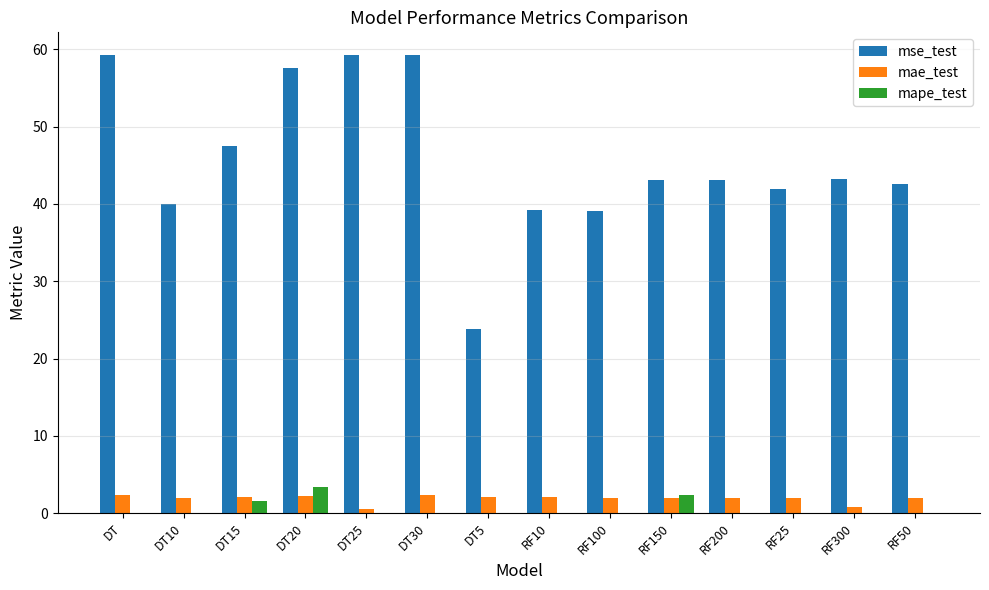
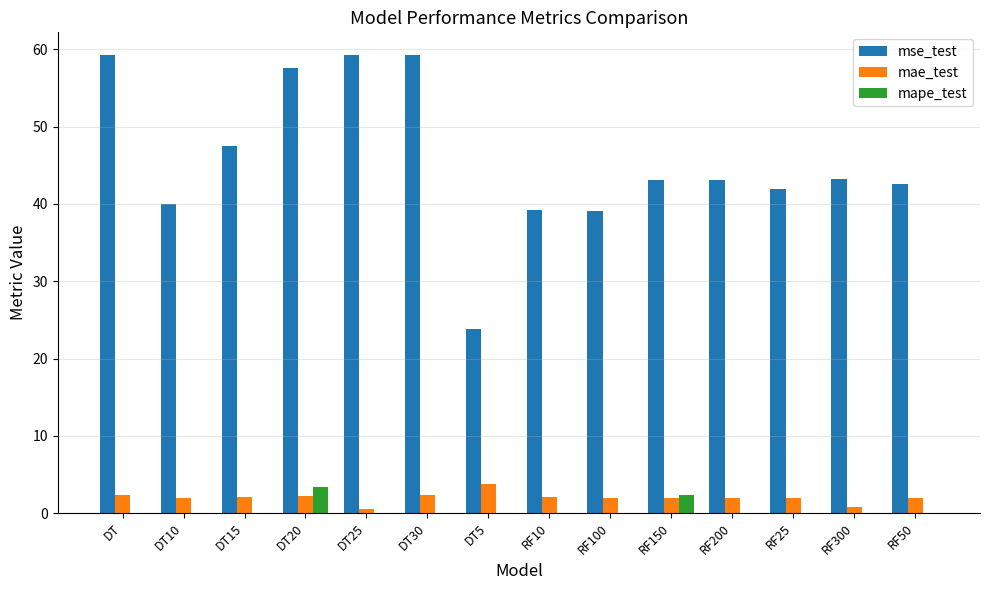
mape_test, DT15: 2 -> 0
mae_test, DT5: 2 -> 4
